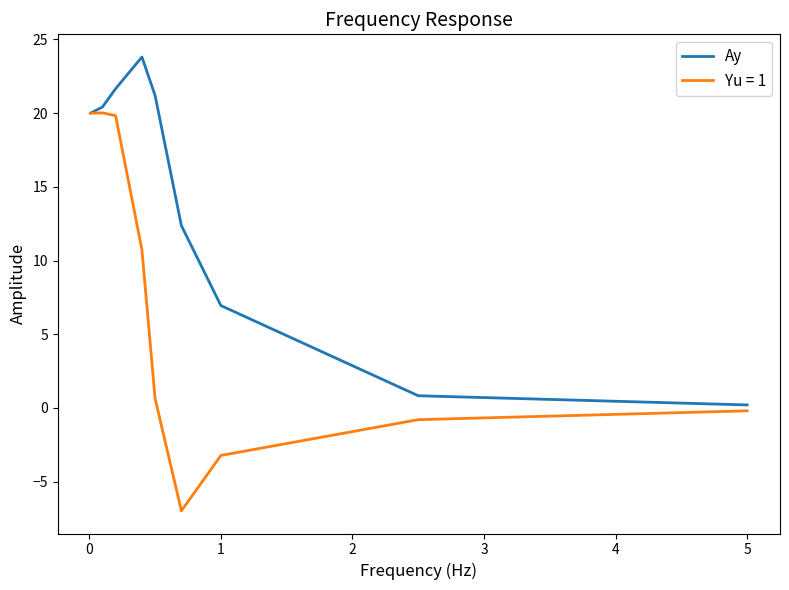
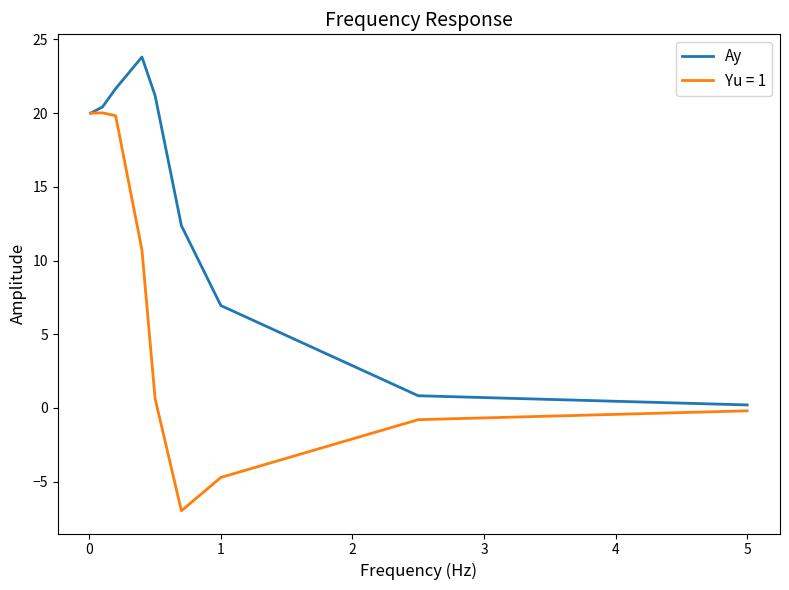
Yu = 1, 1: -3.2 -> -4.7
